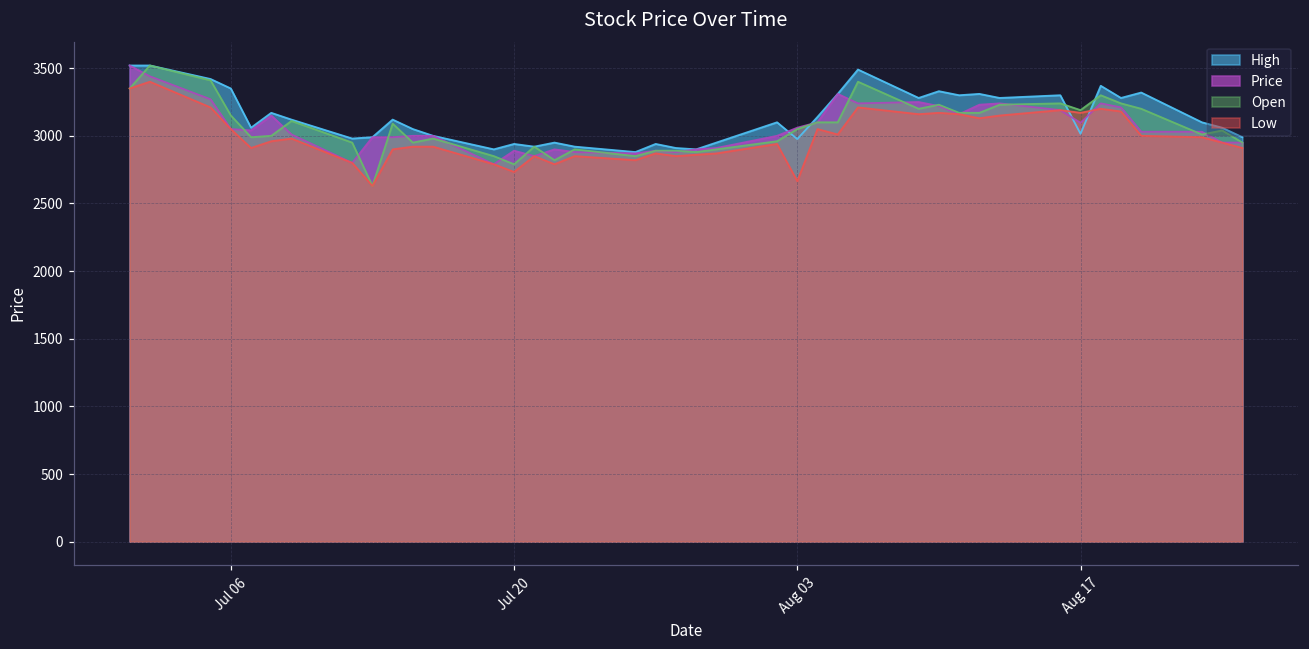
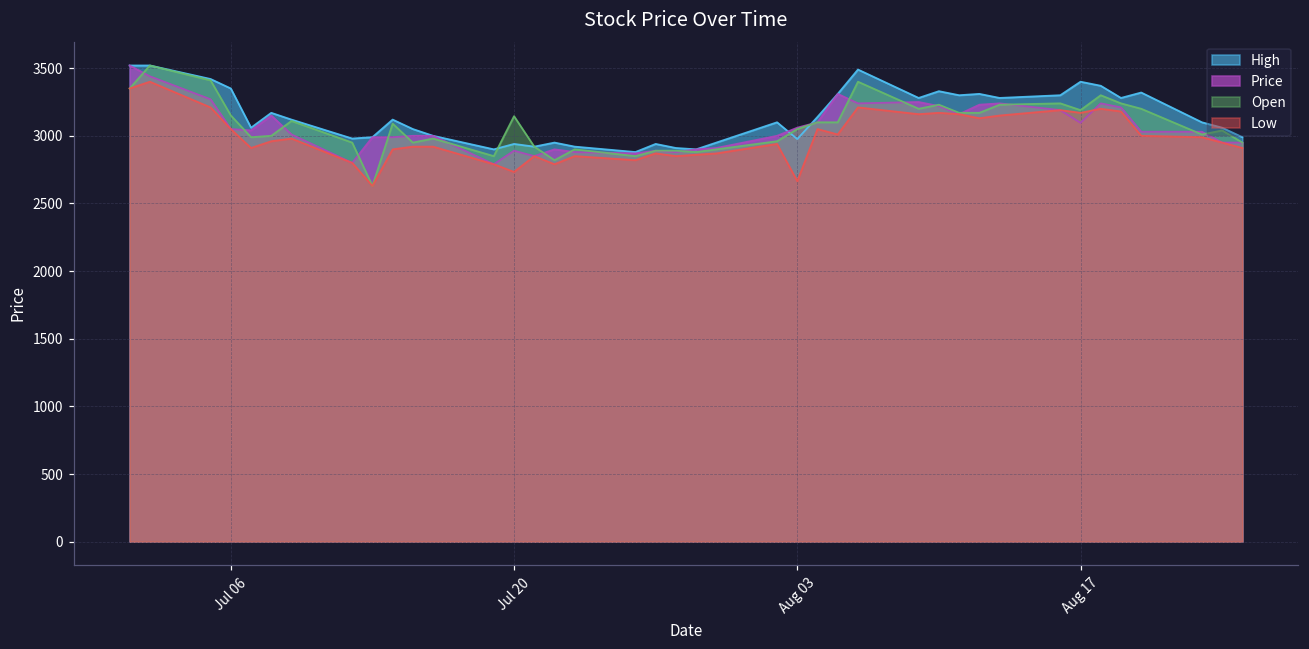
Open, Jul 20: 2790 -> 3150
High, Aug 17: 3020 -> 3400
